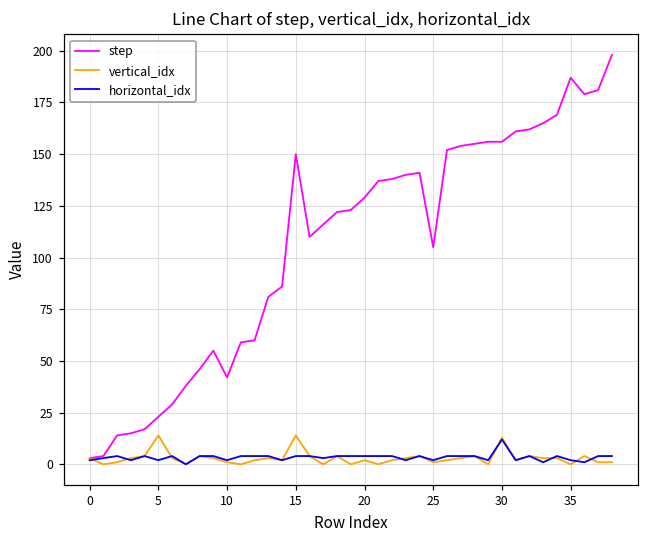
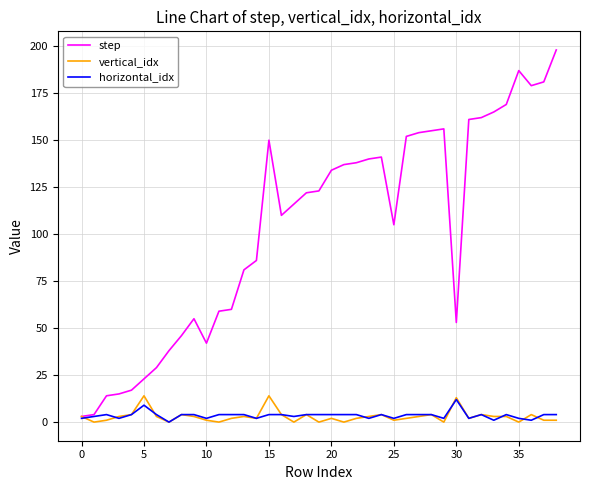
horizontal_idx, 5: 2 -> 9
step, 20: 129 -> 134
step, 30: 156 -> 53
